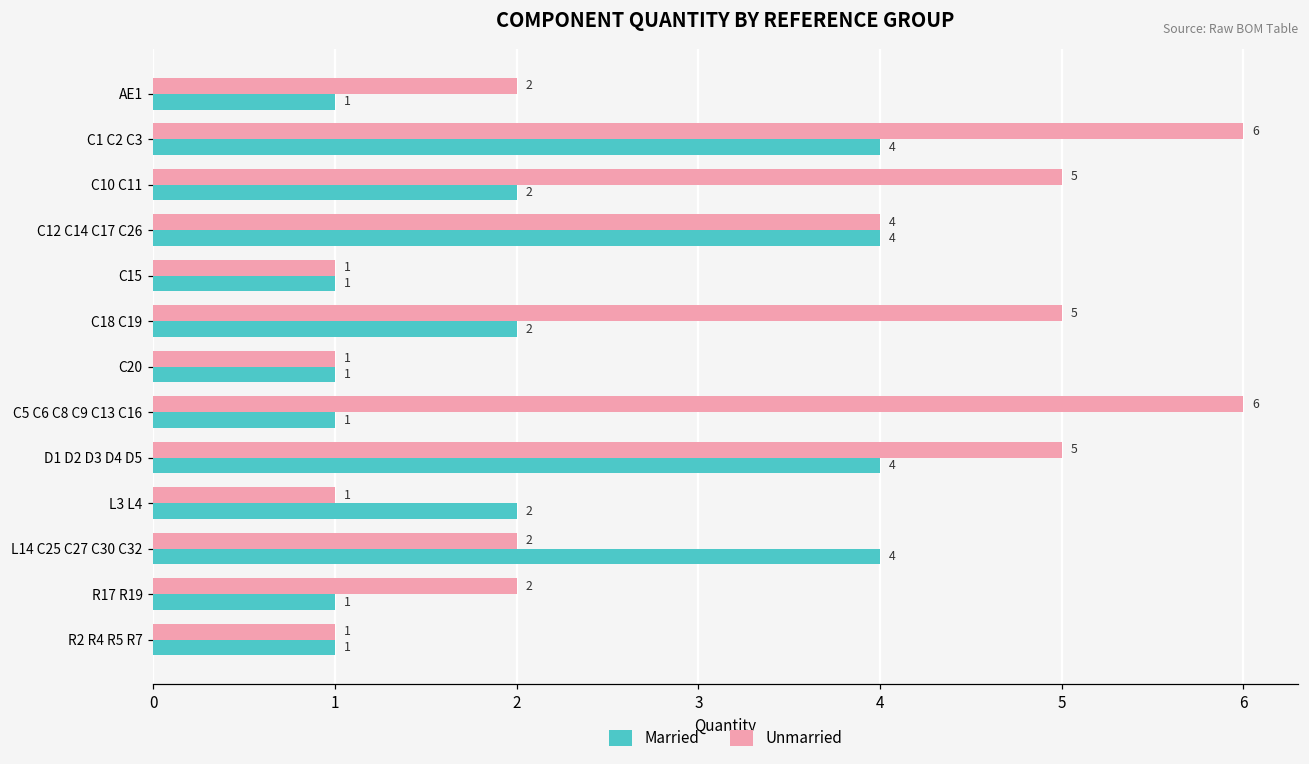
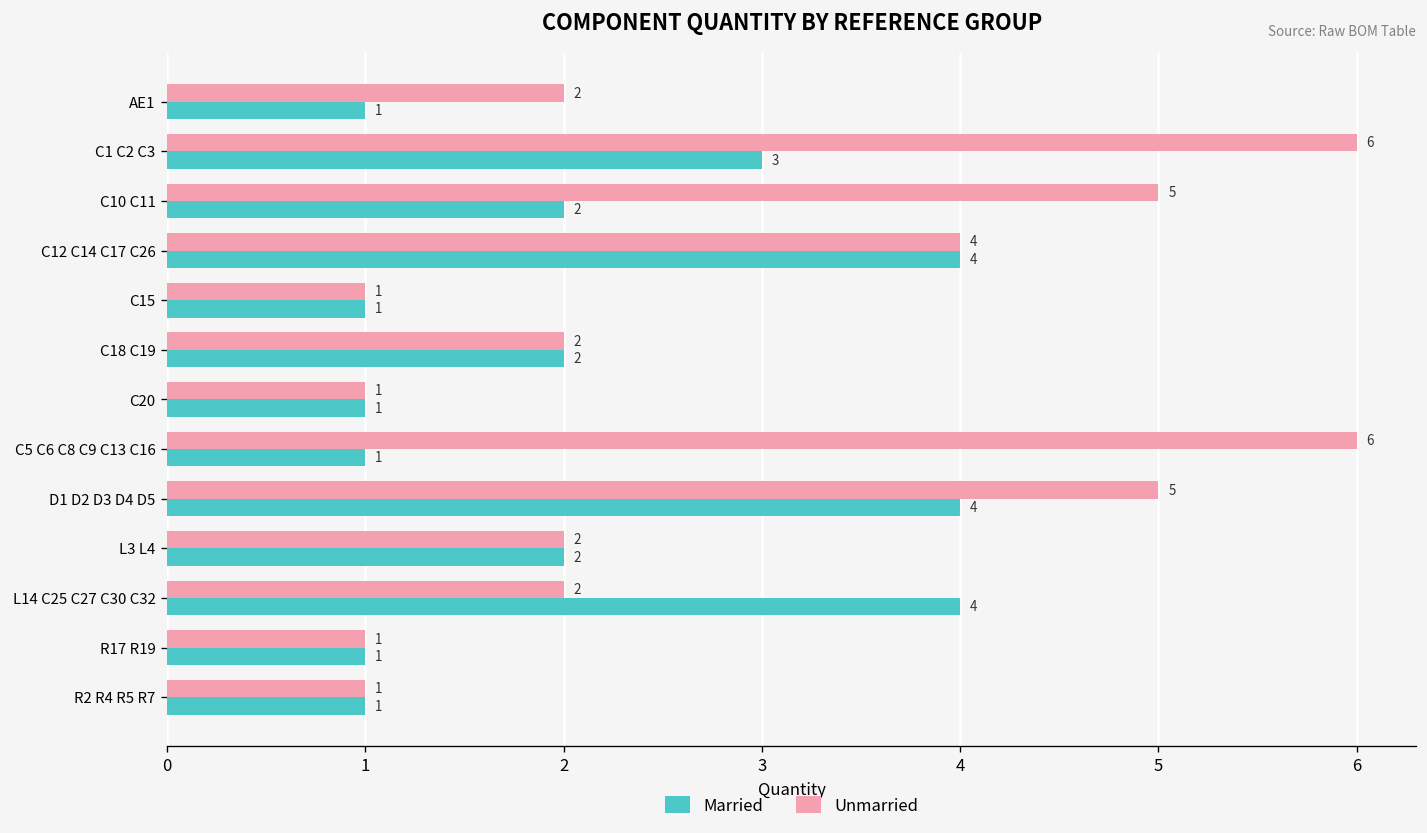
Married, C1 C2 C3: 4 -> 3
Unmarried, C18 C19: 5 -> 2
Unmarried, L3 L4: 1 -> 2
Unmarried, R17 R19: 2 -> 1
